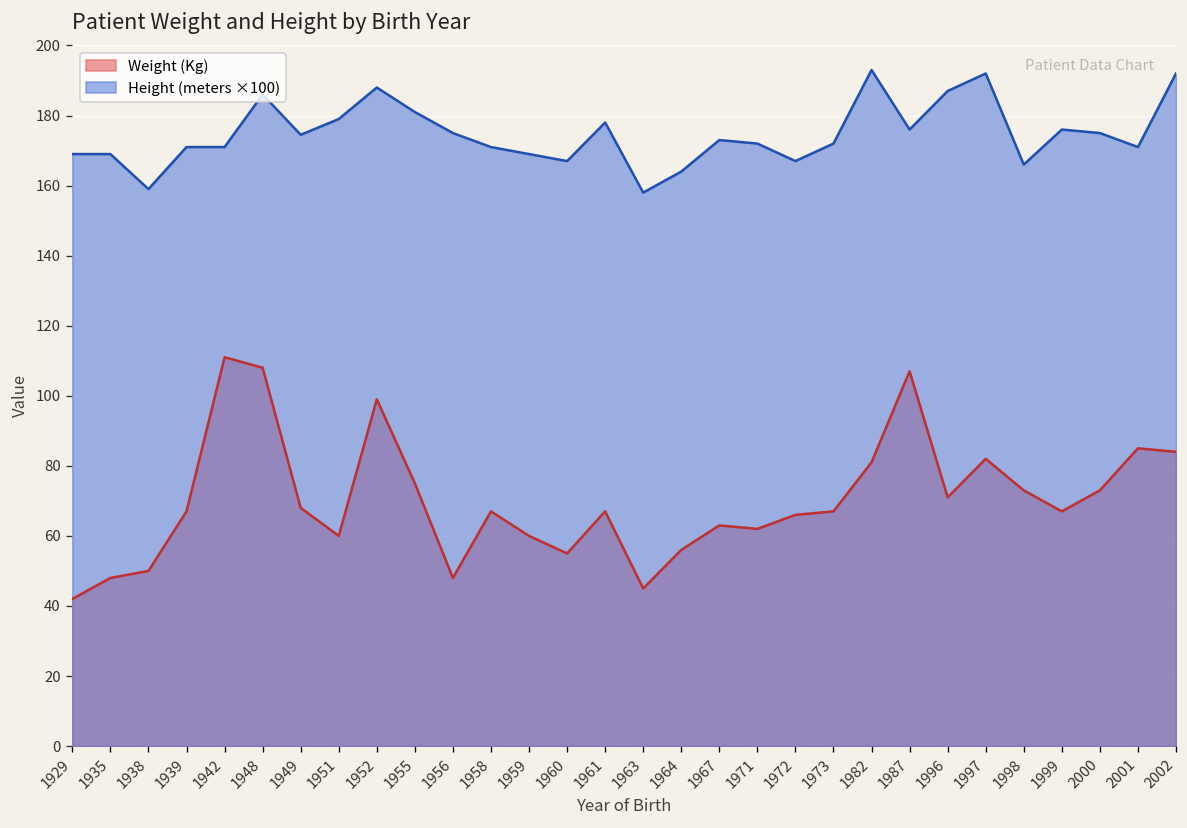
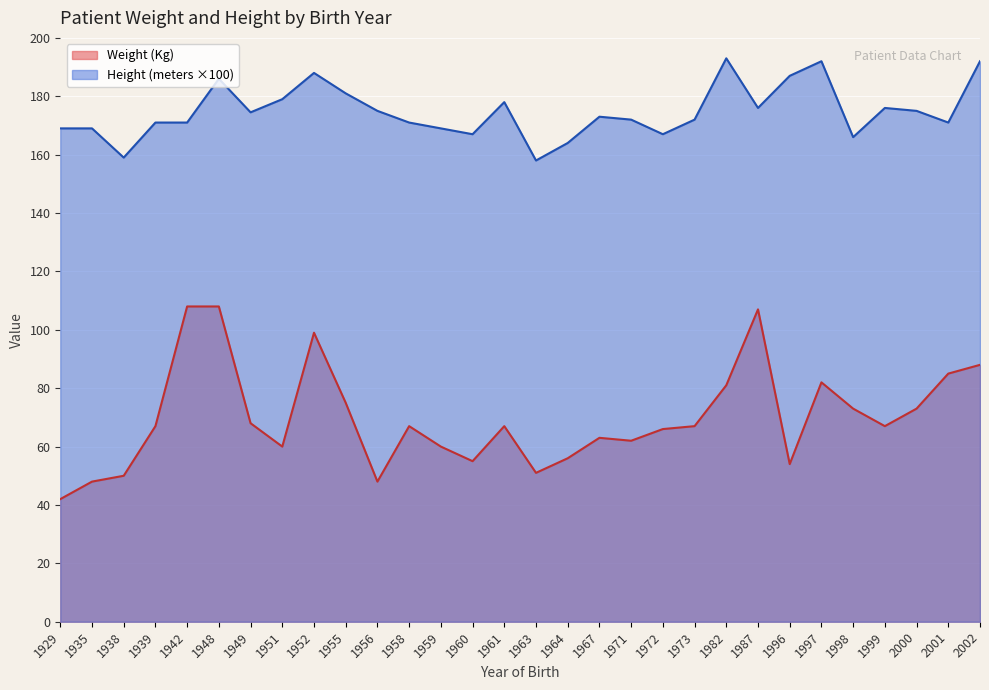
Weight (Kg), 1942: 111 -> 108
Weight (Kg), 1963: 45 -> 51
Weight (Kg), 1996: 71 -> 54
Weight (Kg), 2002: 84 -> 88
